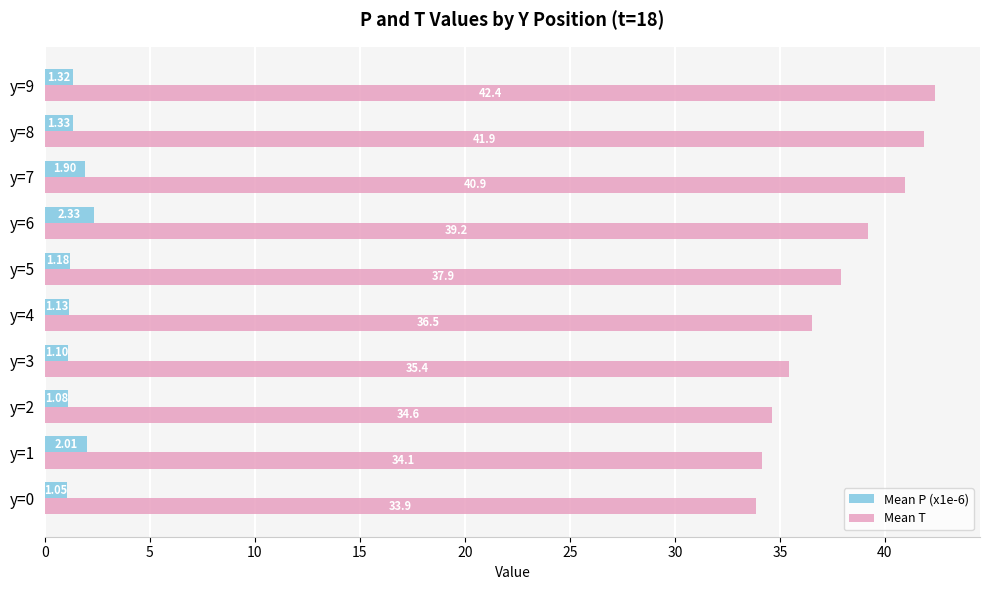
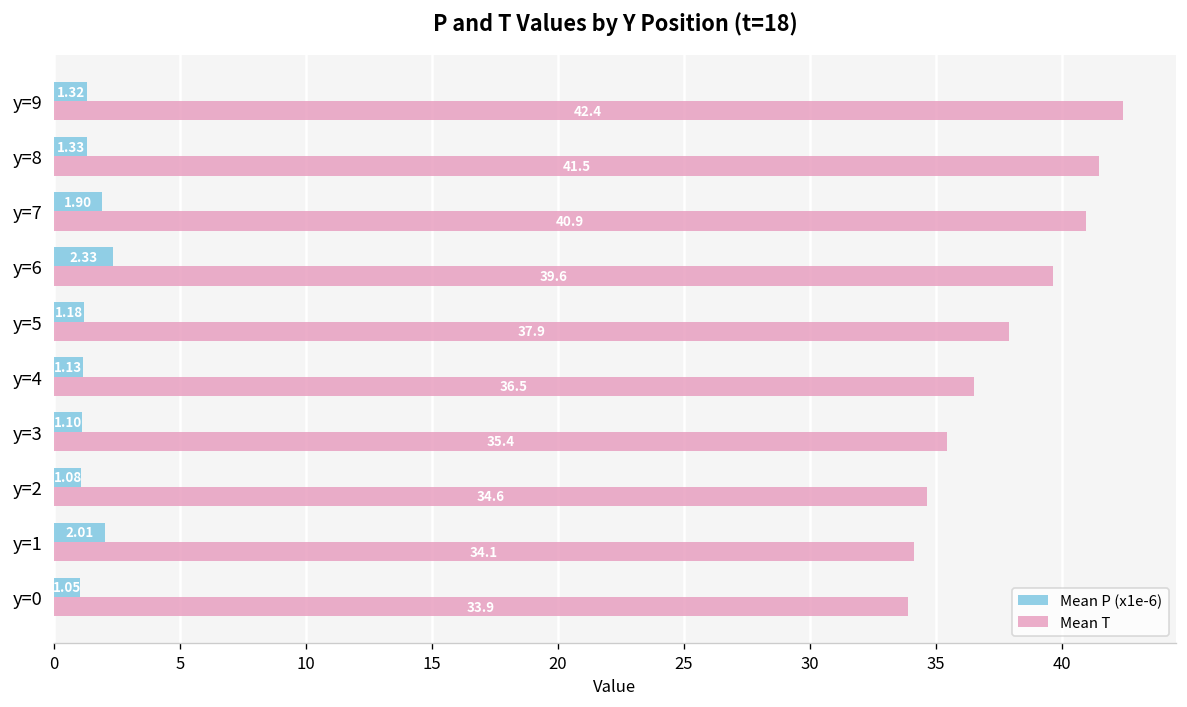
Mean T, y=8: 41.9 -> 41.5
Mean T, y=6: 39.2 -> 39.6
